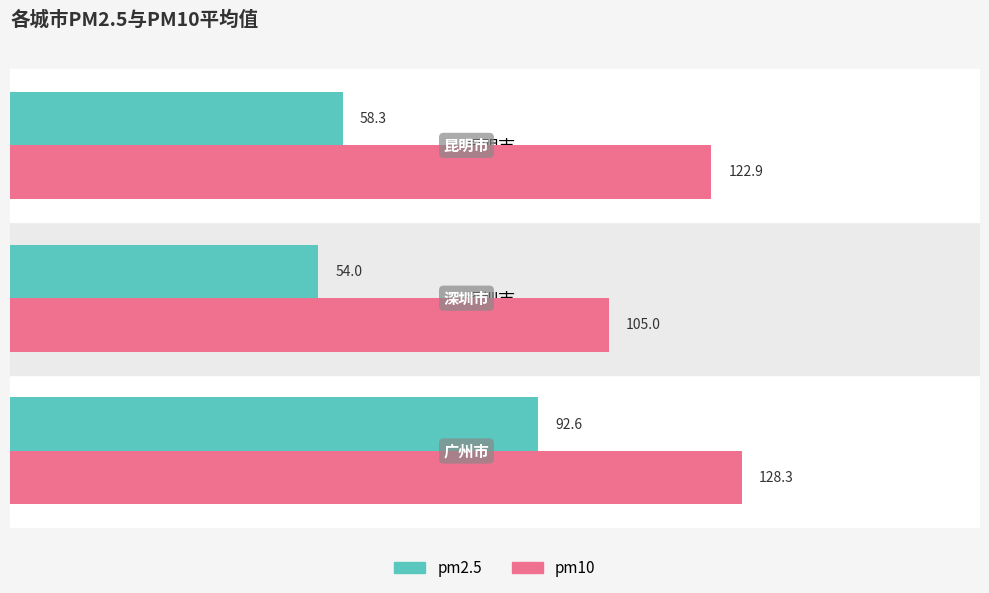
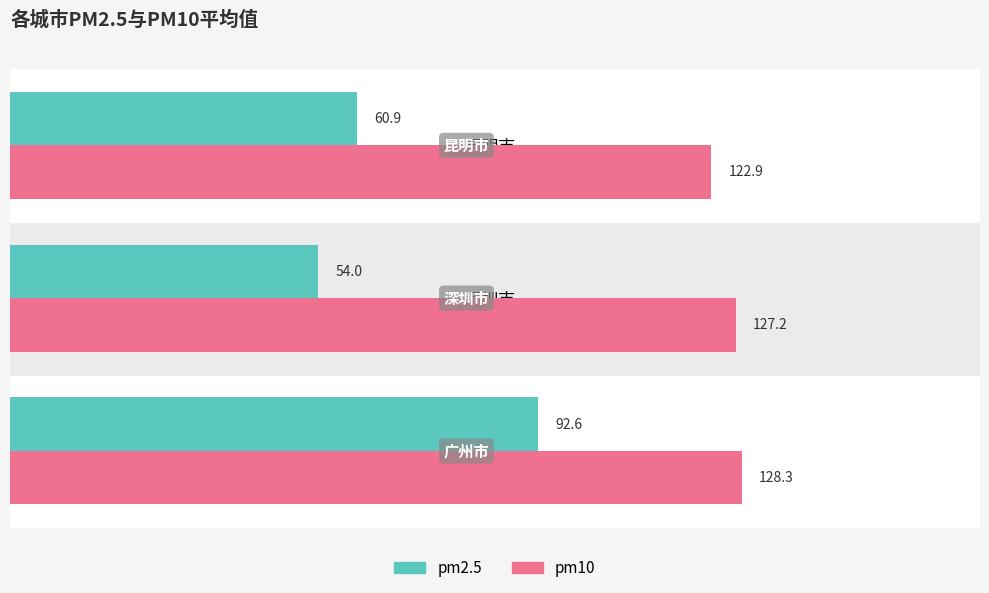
pm2.5, 昆明市: 58.3 -> 60.9
pm10, 深圳市: 105.0 -> 127.2
